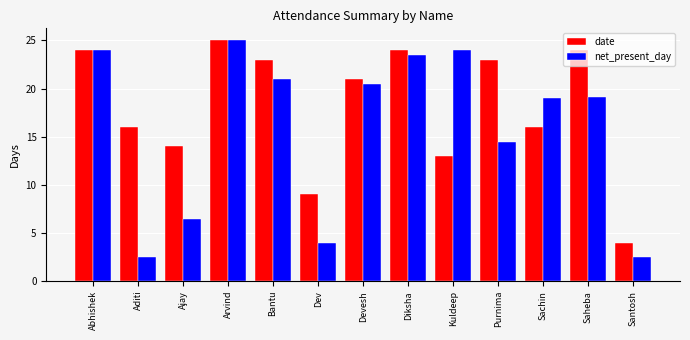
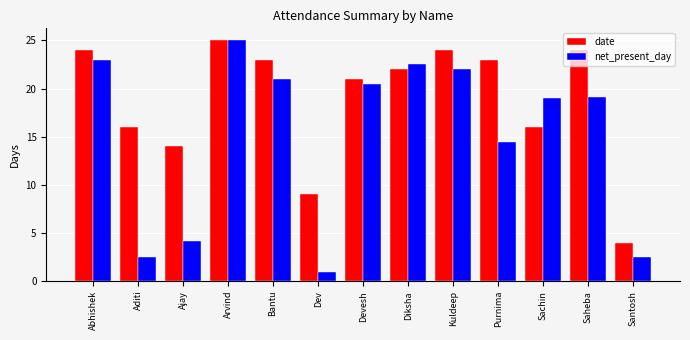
net_present_day, Abhishek: 24 -> 23
net_present_day, Ajay: 7 -> 4
net_present_day, Dev: 4 -> 1
date, Diksha: 24 -> 22
net_present_day, Diksha: 24 -> 23
date, Kuldeep: 13 -> 24
net_present_day, Kuldeep: 24 -> 22
